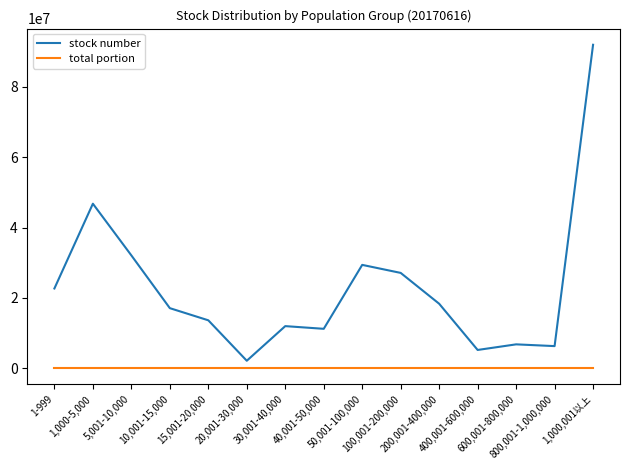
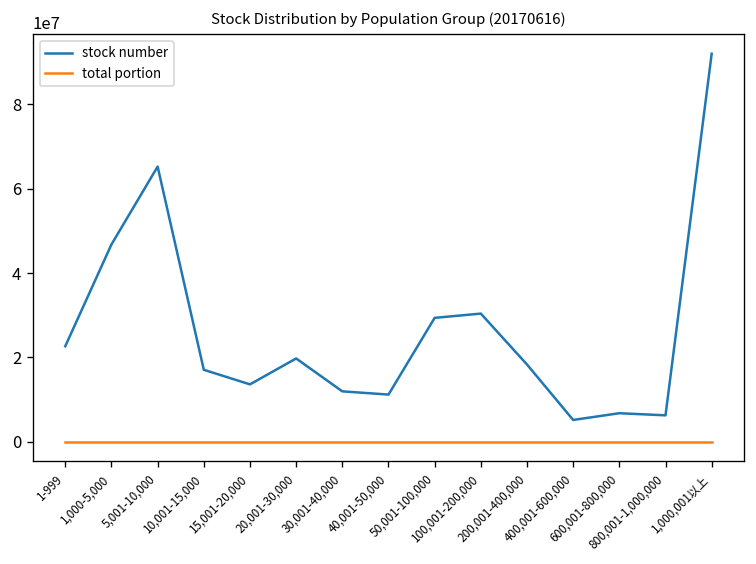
stock number, 5,001-10,000: 32000000 -> 65000000
stock number, 20,001-30,000: 2000000 -> 20000000
stock number, 100,001-200,000: 27000000 -> 30000000
